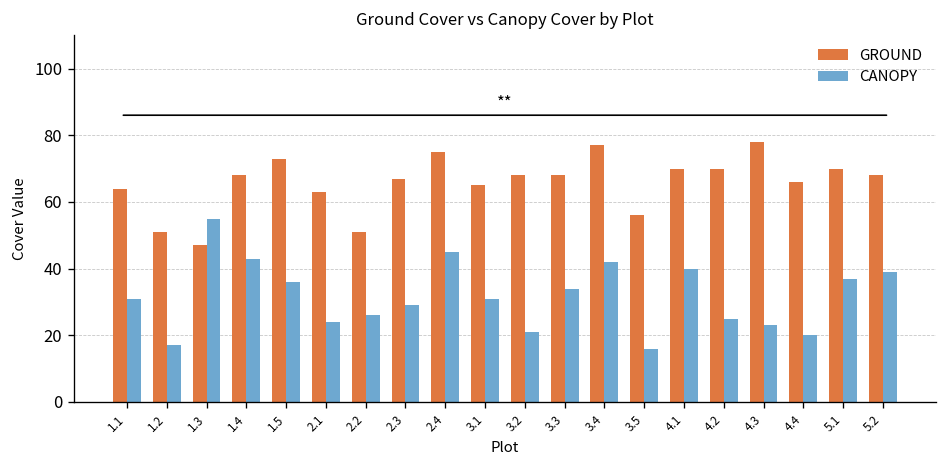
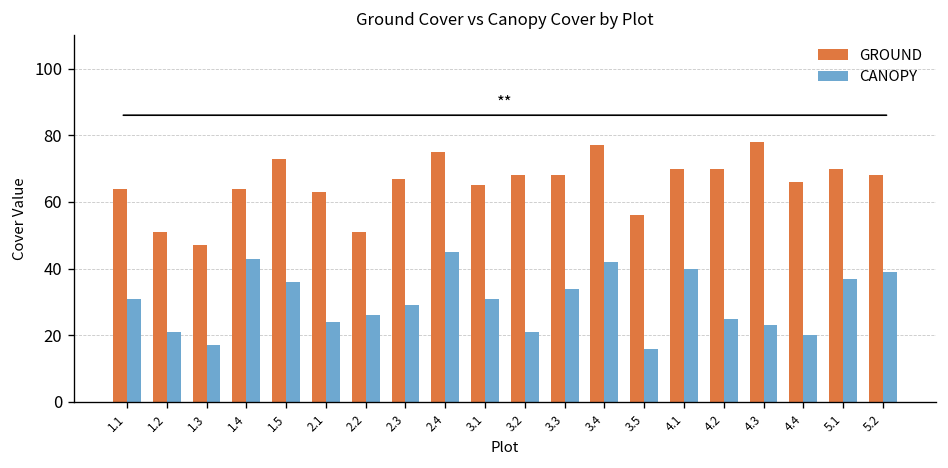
CANOPY, 1.2: 17 -> 21
CANOPY, 1.3: 55 -> 17
GROUND, 1.4: 68 -> 64
